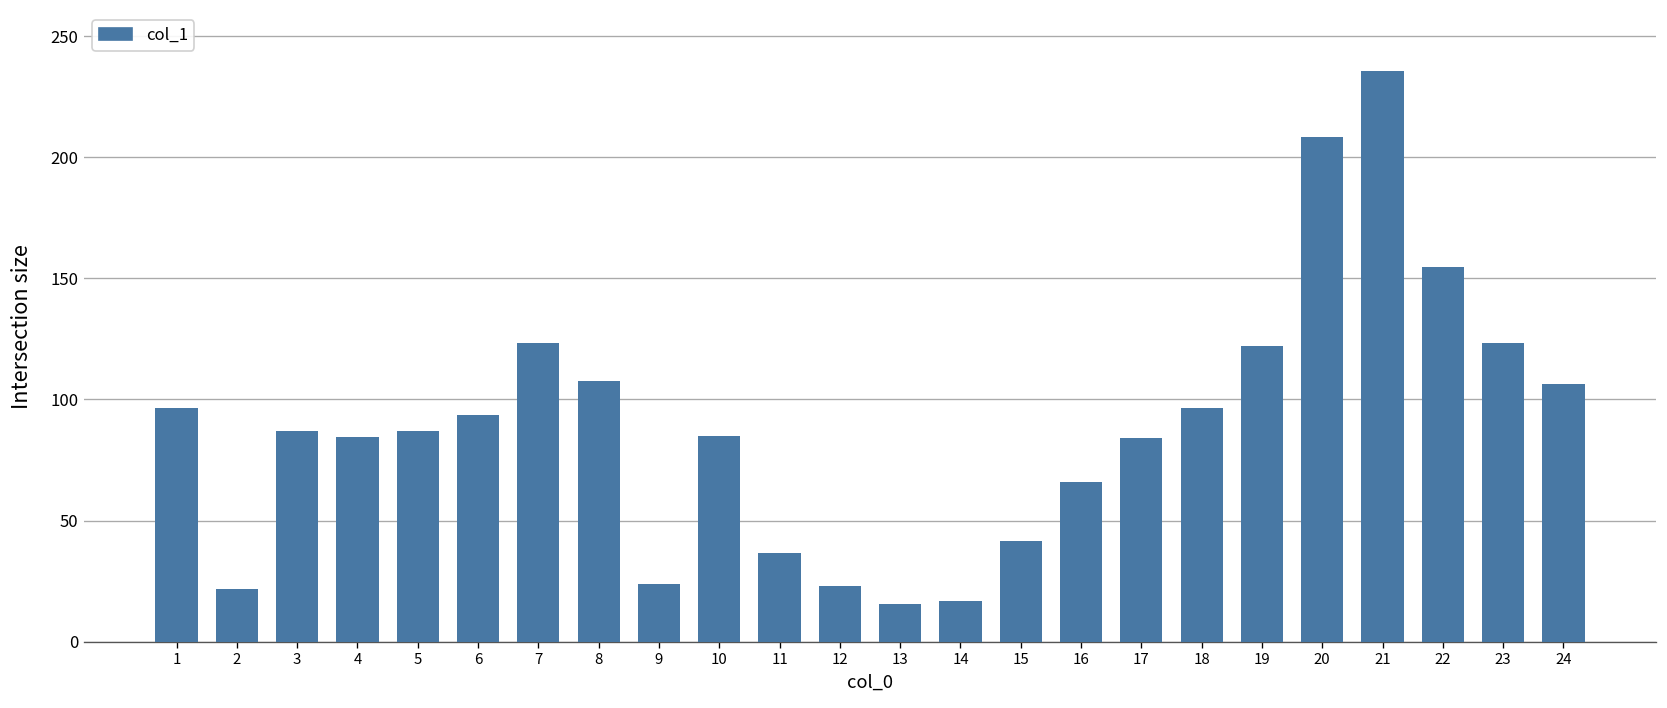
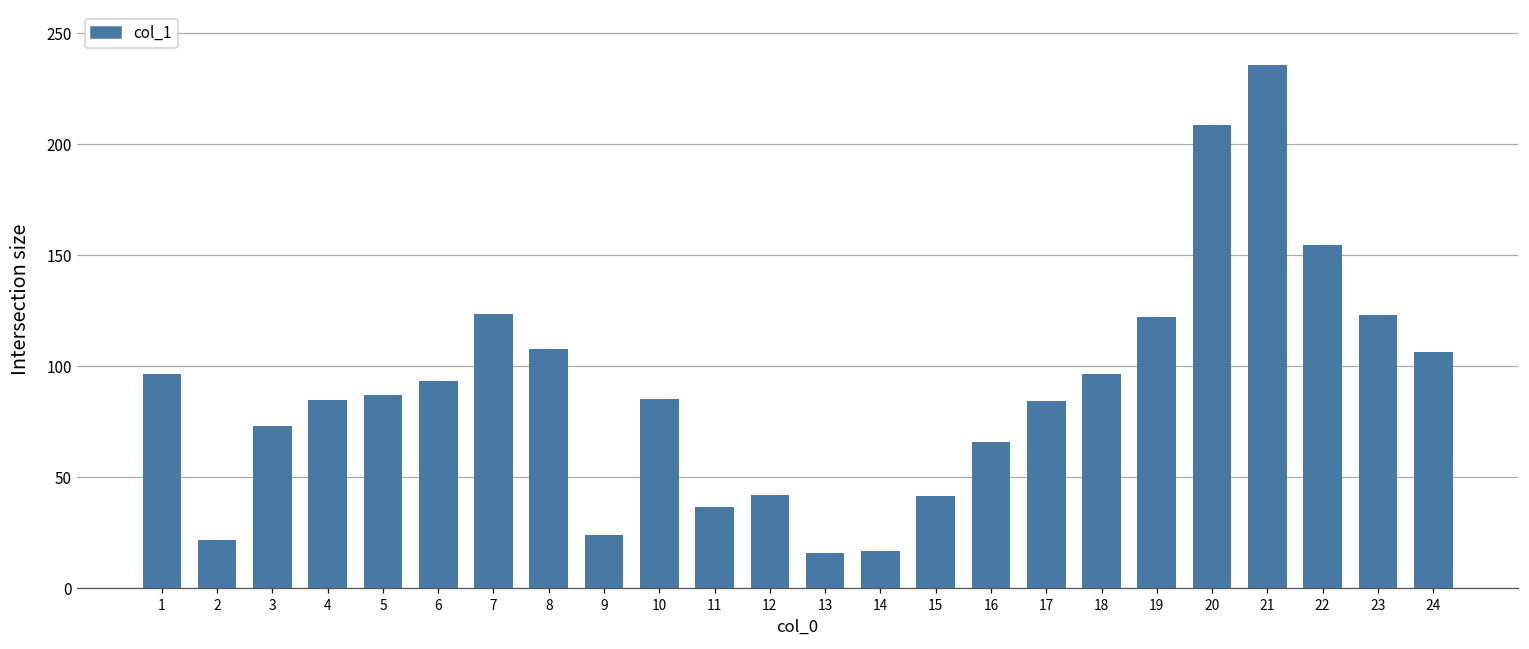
3: 87 -> 73
12: 23 -> 42
